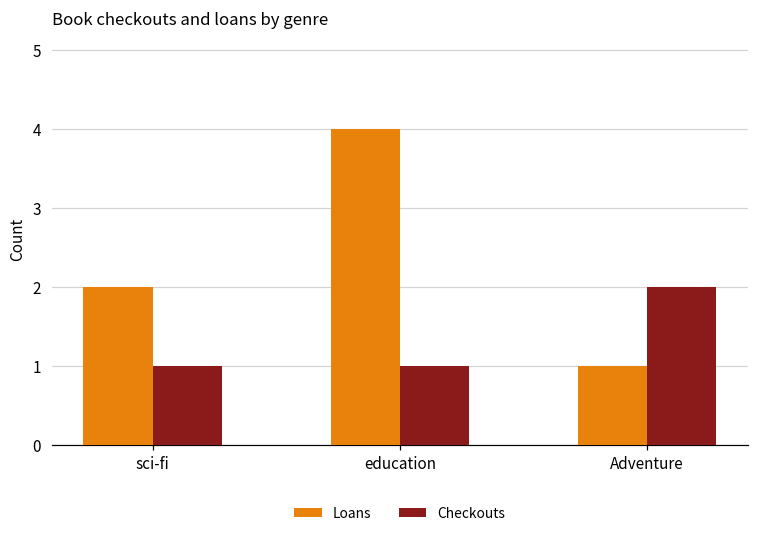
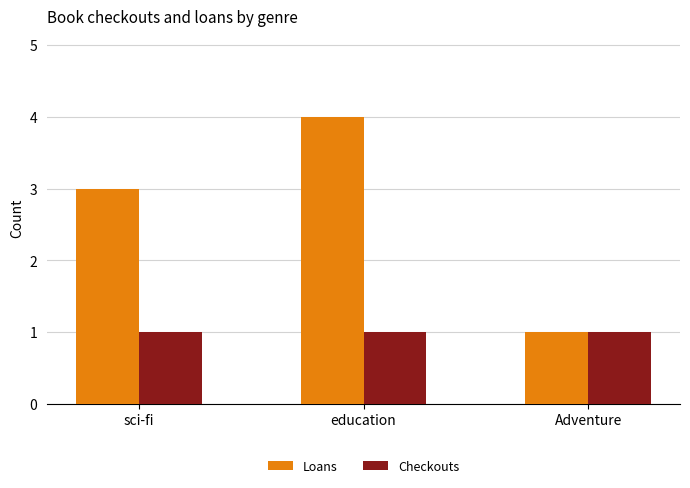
Loans, sci-fi: 2 -> 3
Checkouts, Adventure: 2 -> 1
